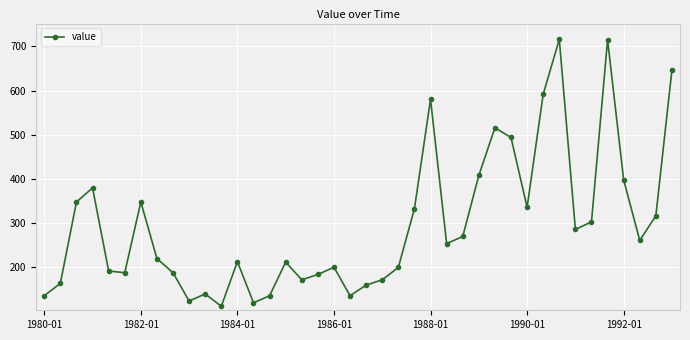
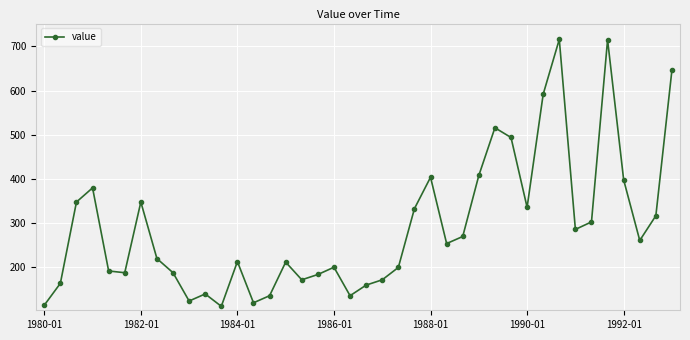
1980-01: 140 -> 110
1988-01: 580 -> 400
